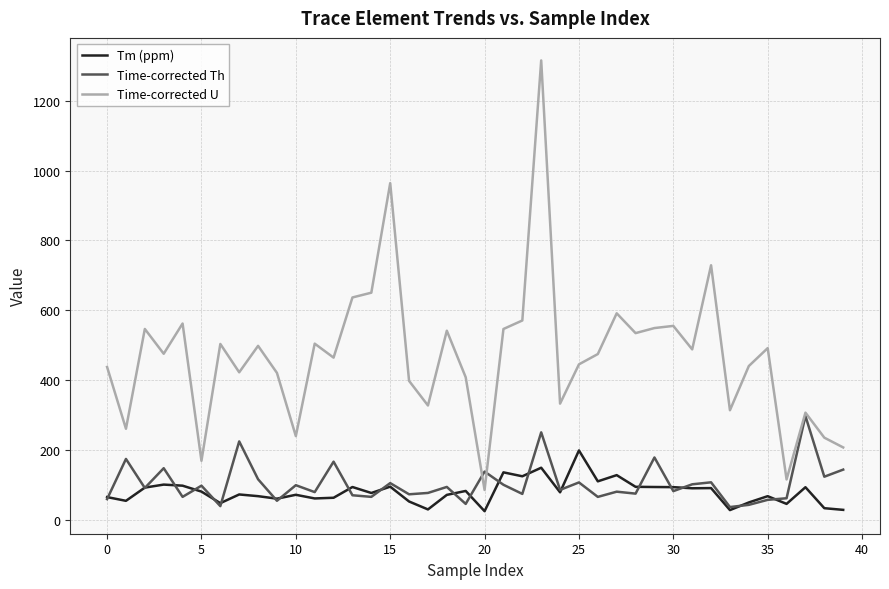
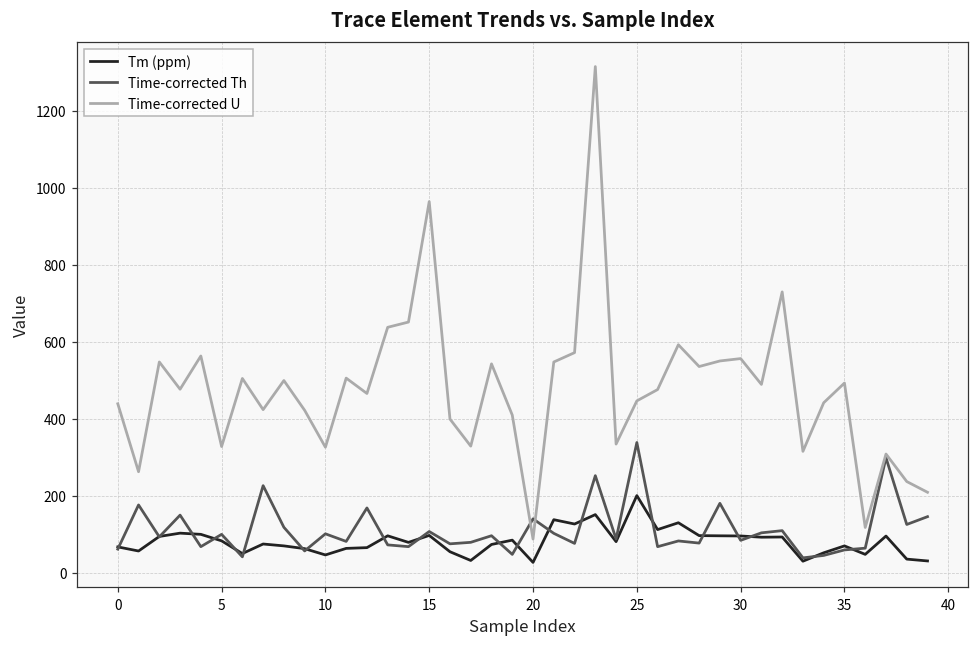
Time-corrected U, 5: 170 -> 330
Tm (ppm), 10: 70 -> 50
Time-corrected U, 10: 240 -> 330
Time-corrected Th, 25: 110 -> 340
